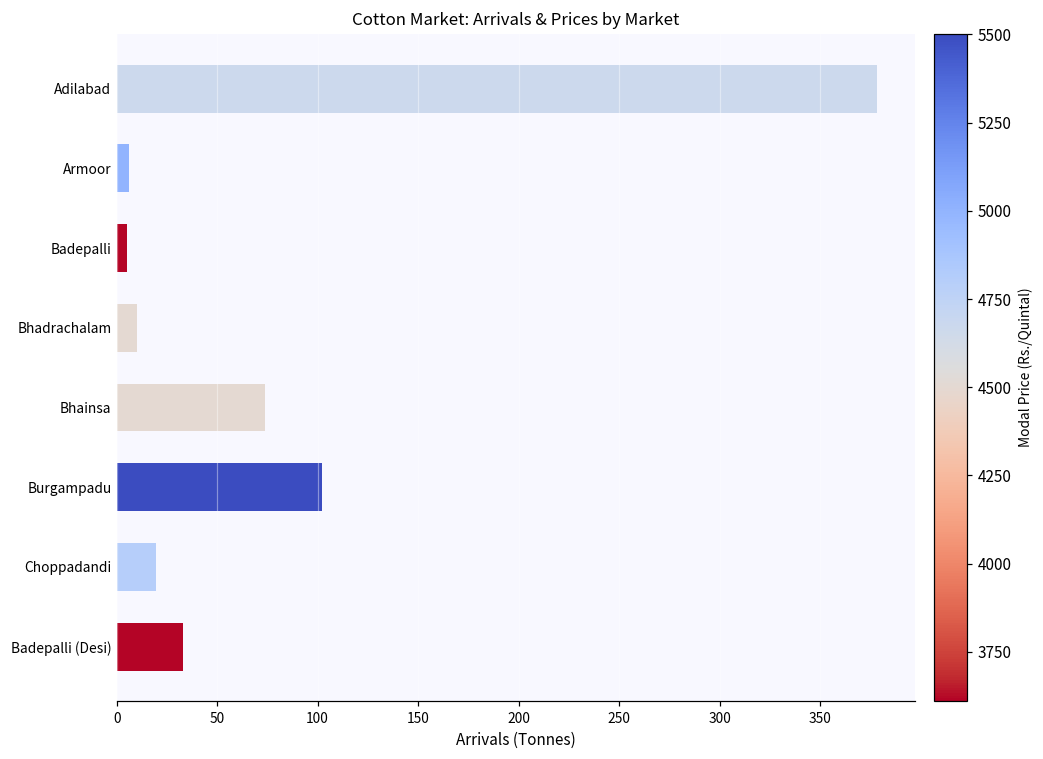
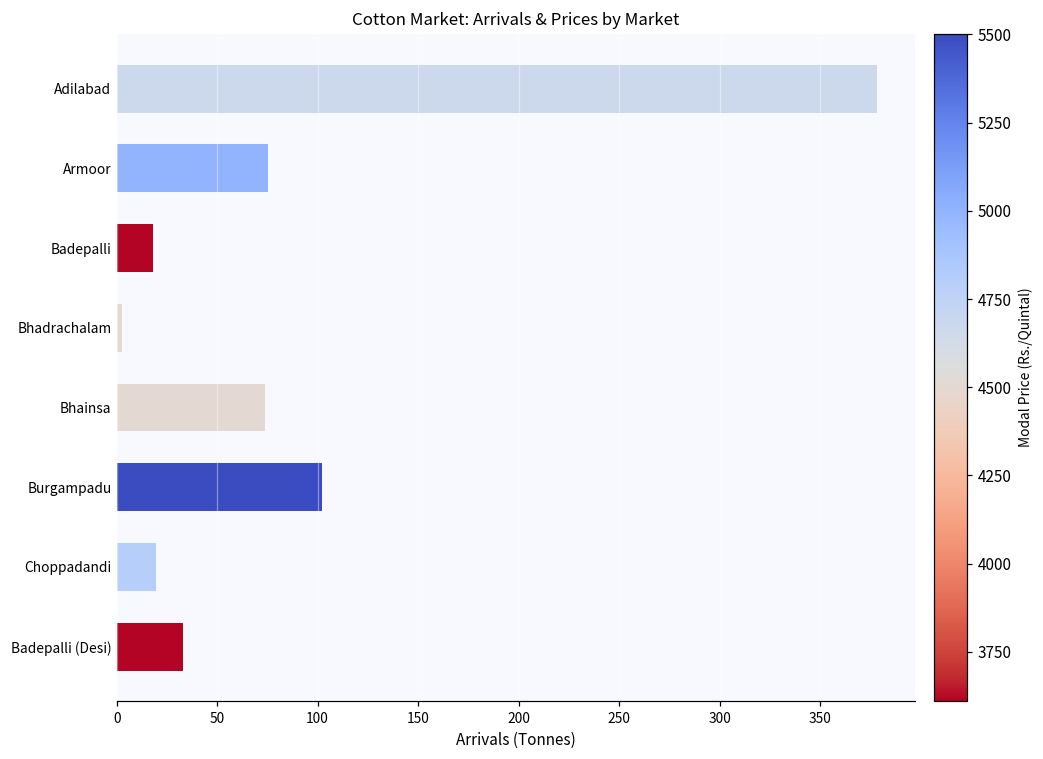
Armoor: 6 -> 75
Badepalli: 5 -> 18
Bhadrachalam: 10 -> 3
